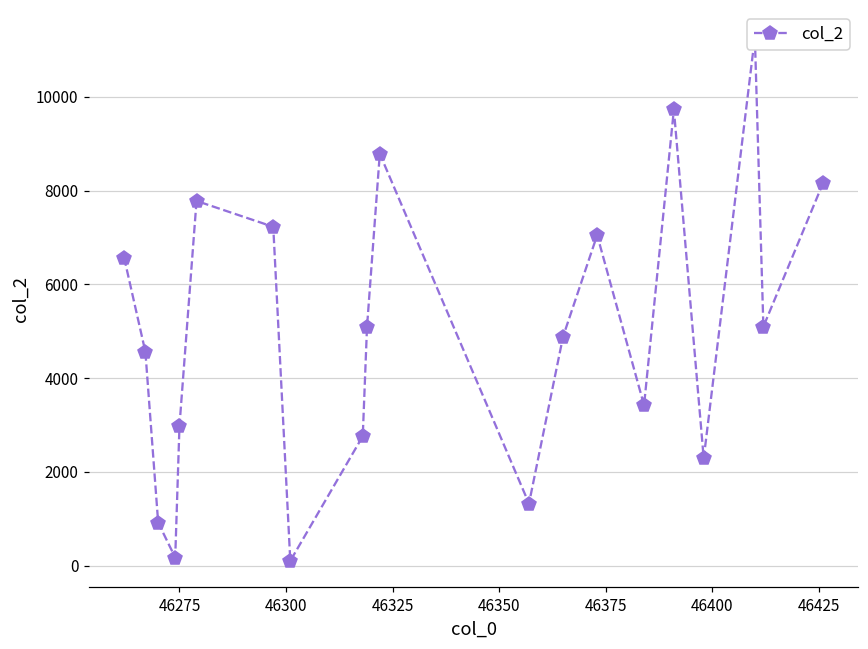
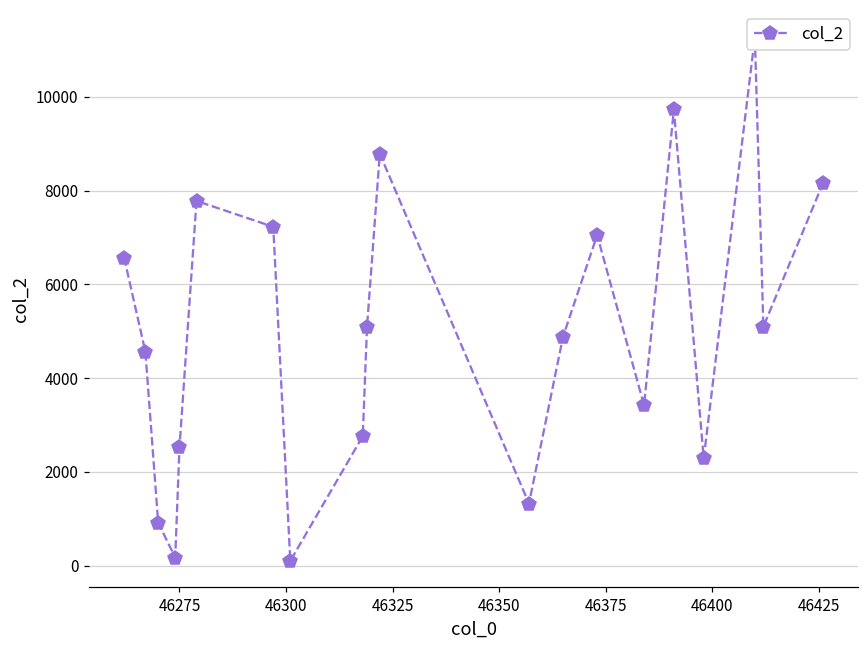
46275: 3000 -> 2500
